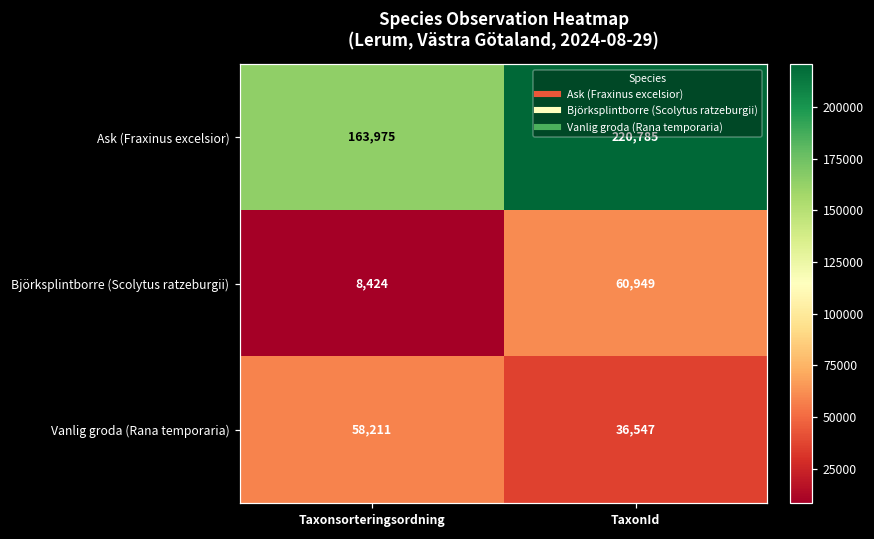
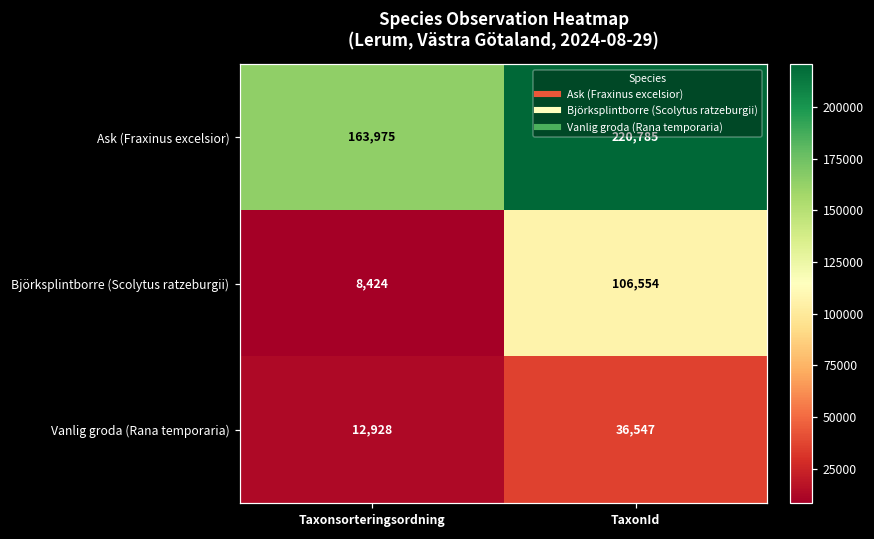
Björksplintborre (Scolytus ratzeburgii), TaxonId: 60,949 -> 106,554
Vanlig groda (Rana temporaria), Taxonsorteringsordning: 58,211 -> 12,928
